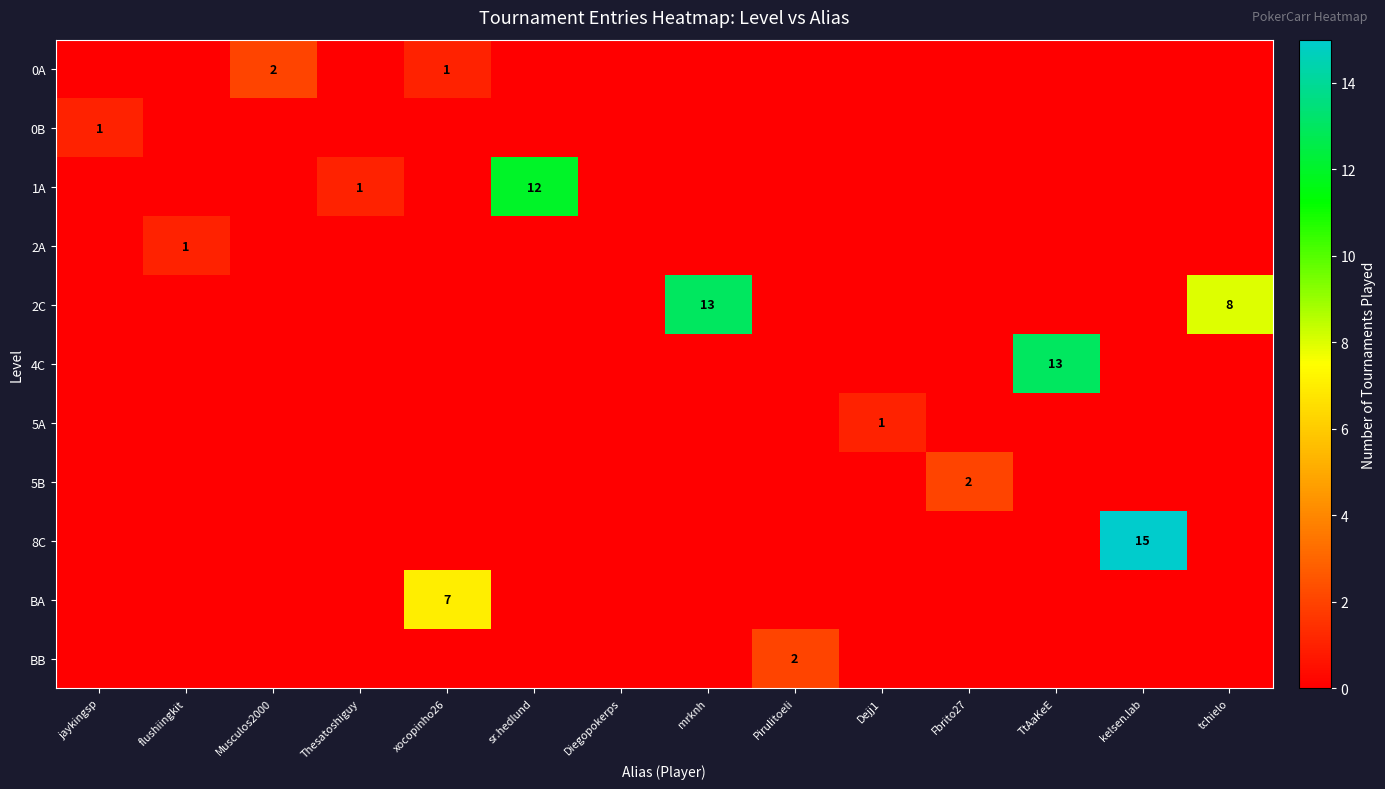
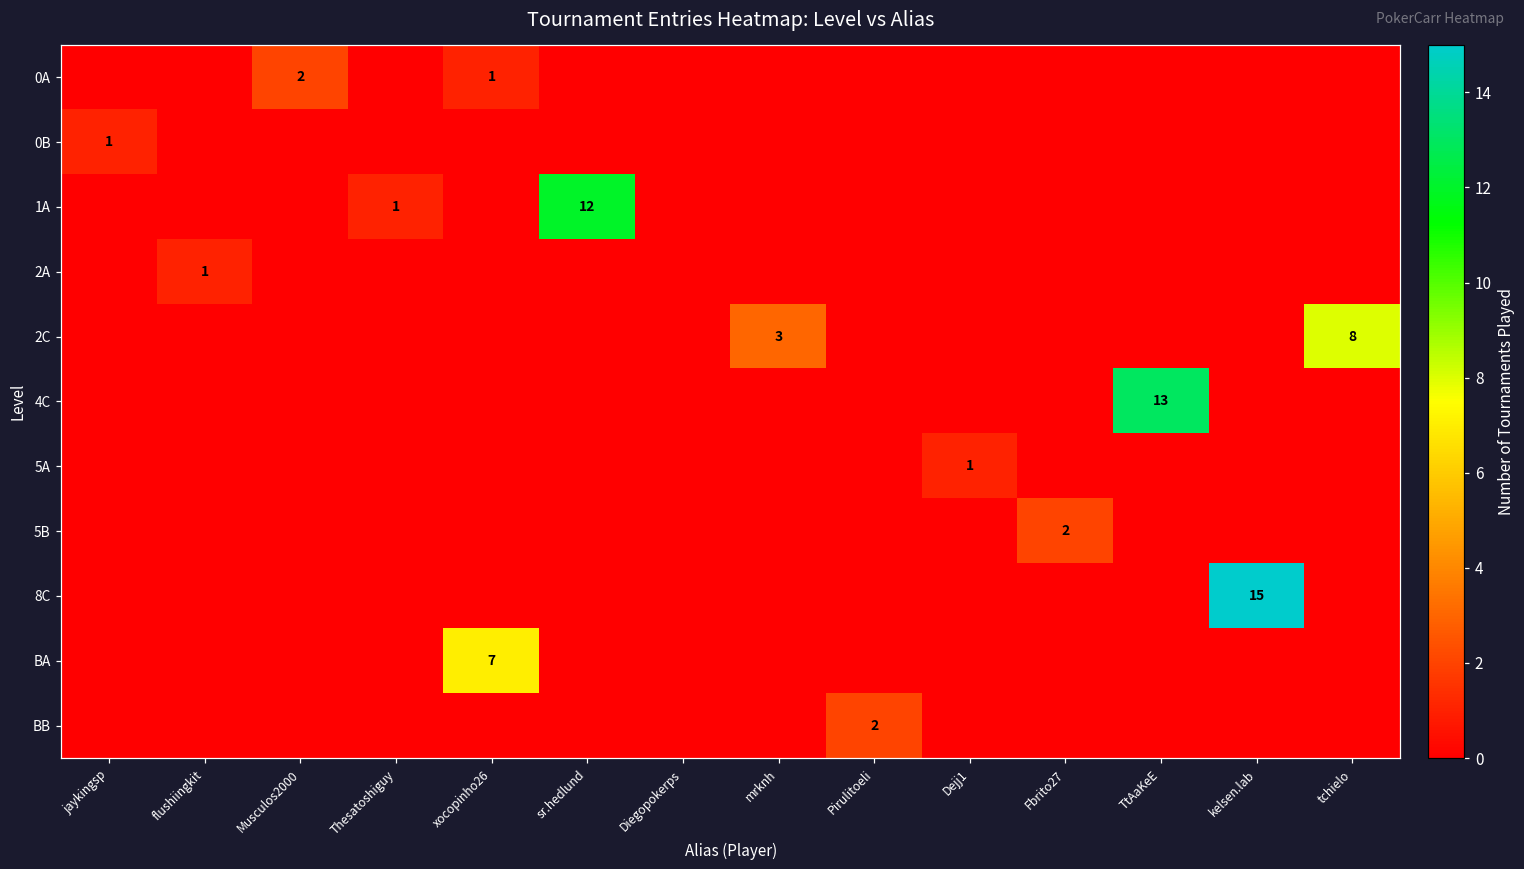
2C, mrknh: 13 -> 3
